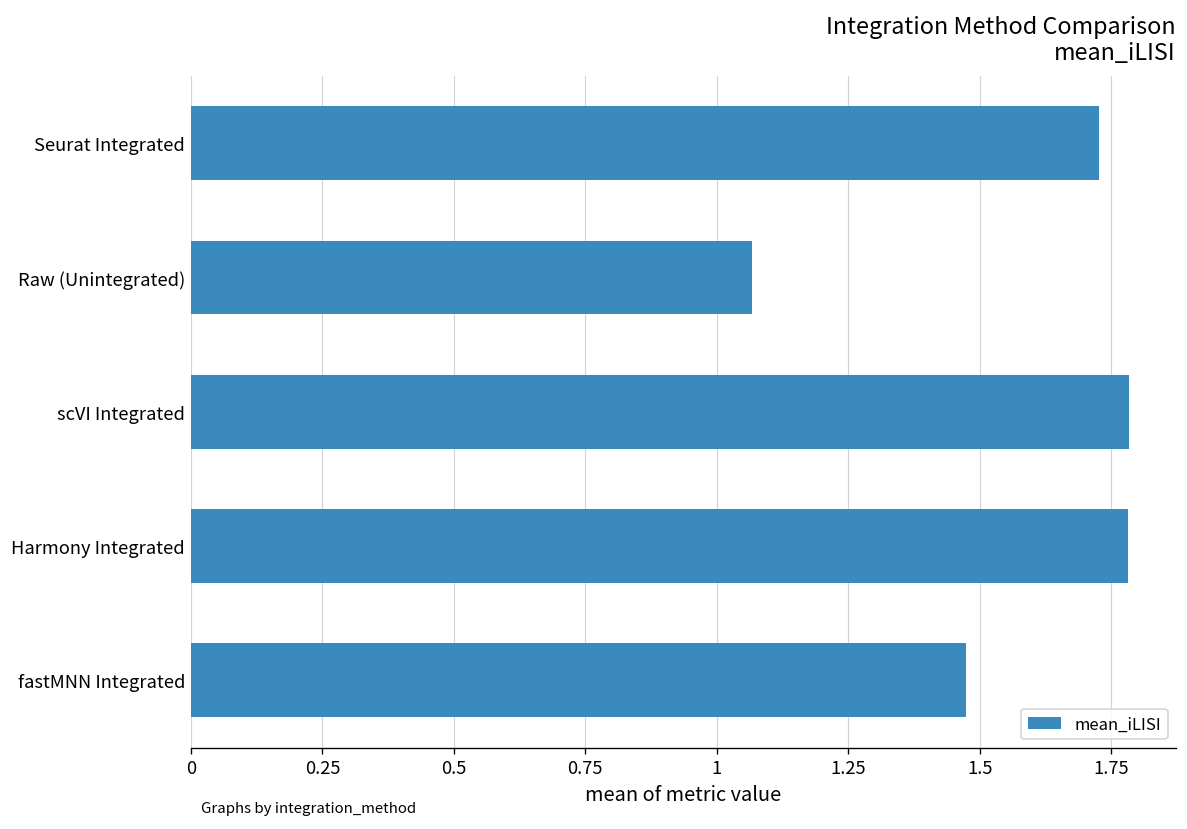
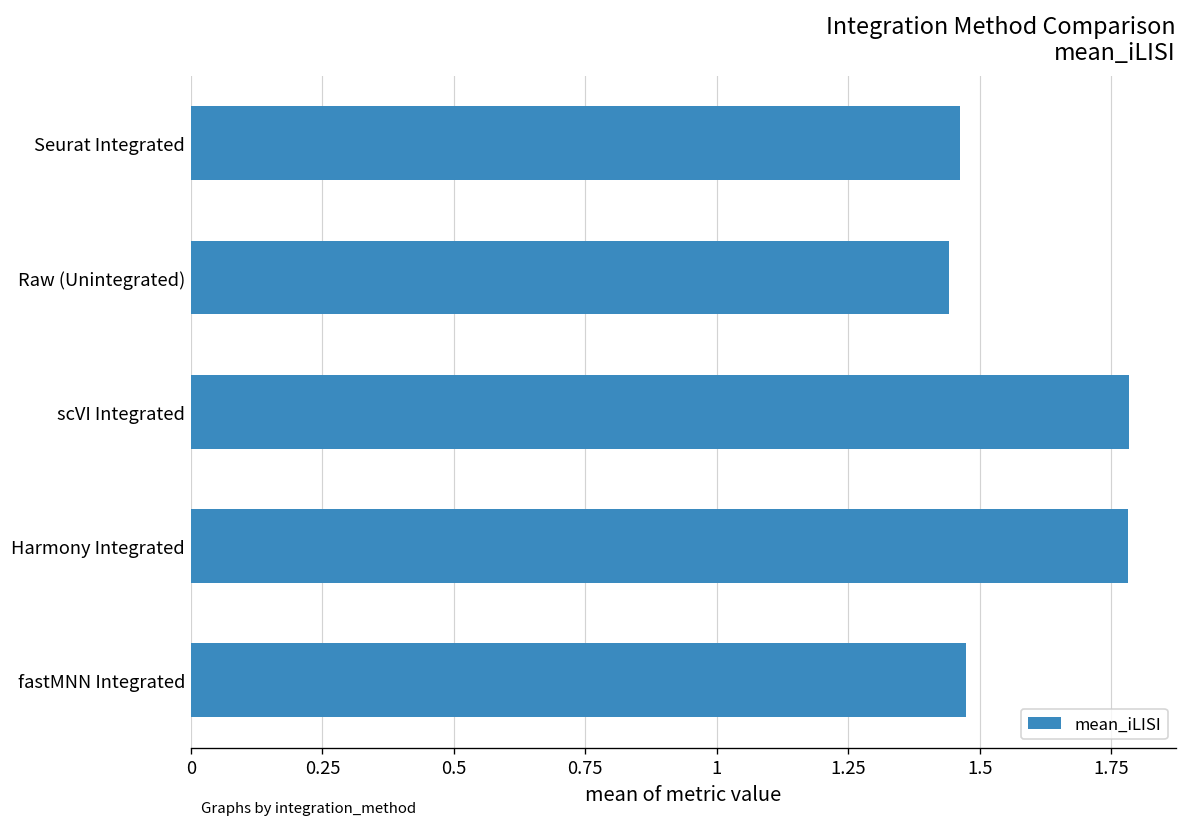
Seurat Integrated: 1.73 -> 1.46
Raw (Unintegrated): 1.07 -> 1.44
